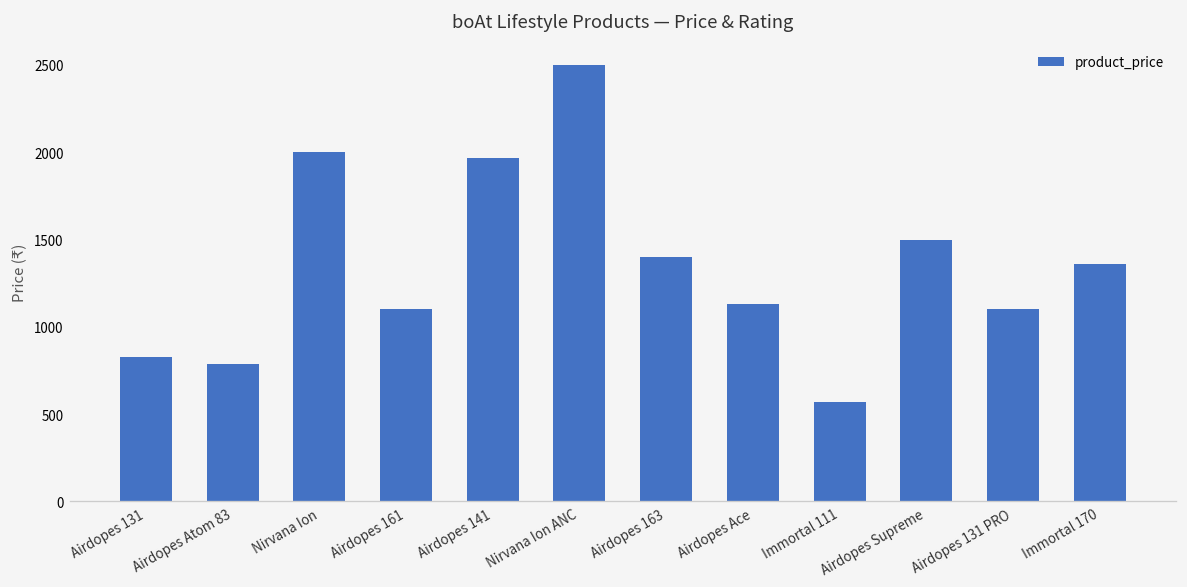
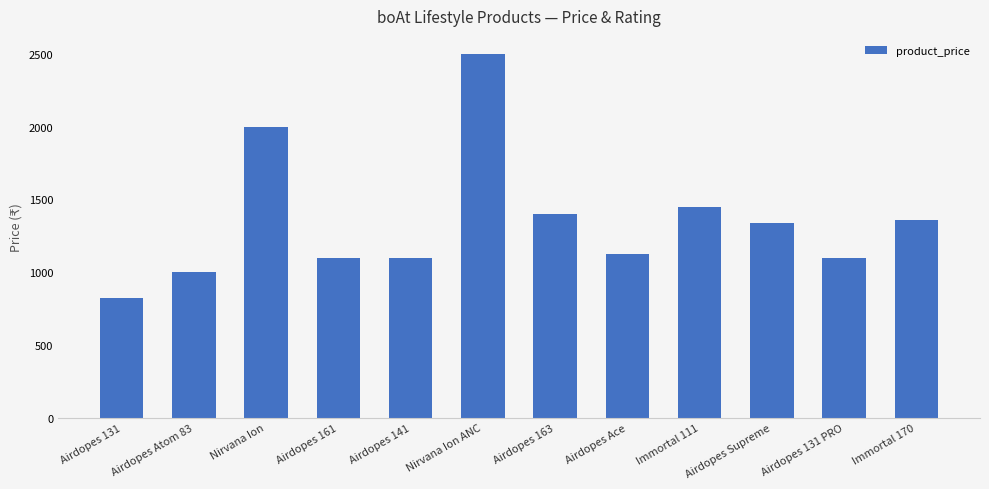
Airdopes Atom 83: 790 -> 1000
Airdopes 141: 1970 -> 1100
Immortal 111: 570 -> 1450
Airdopes Supreme: 1500 -> 1340
